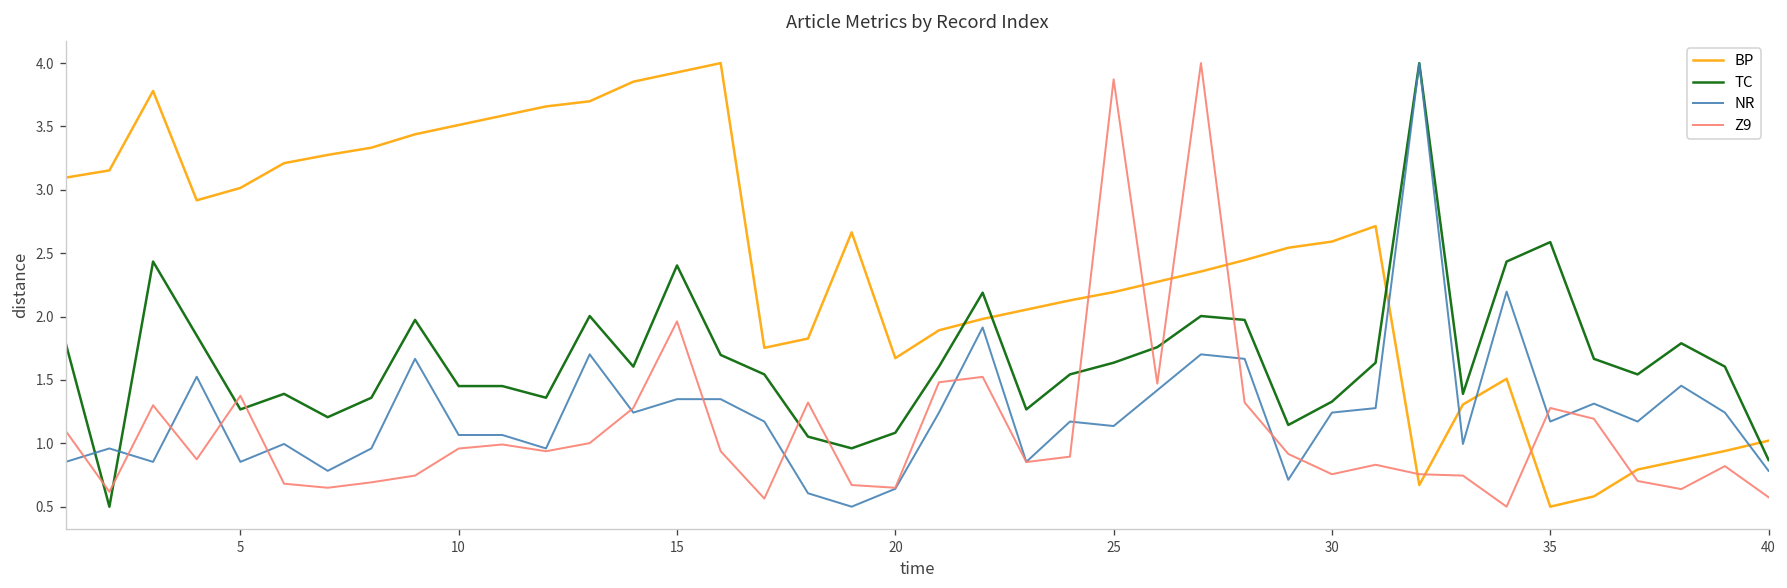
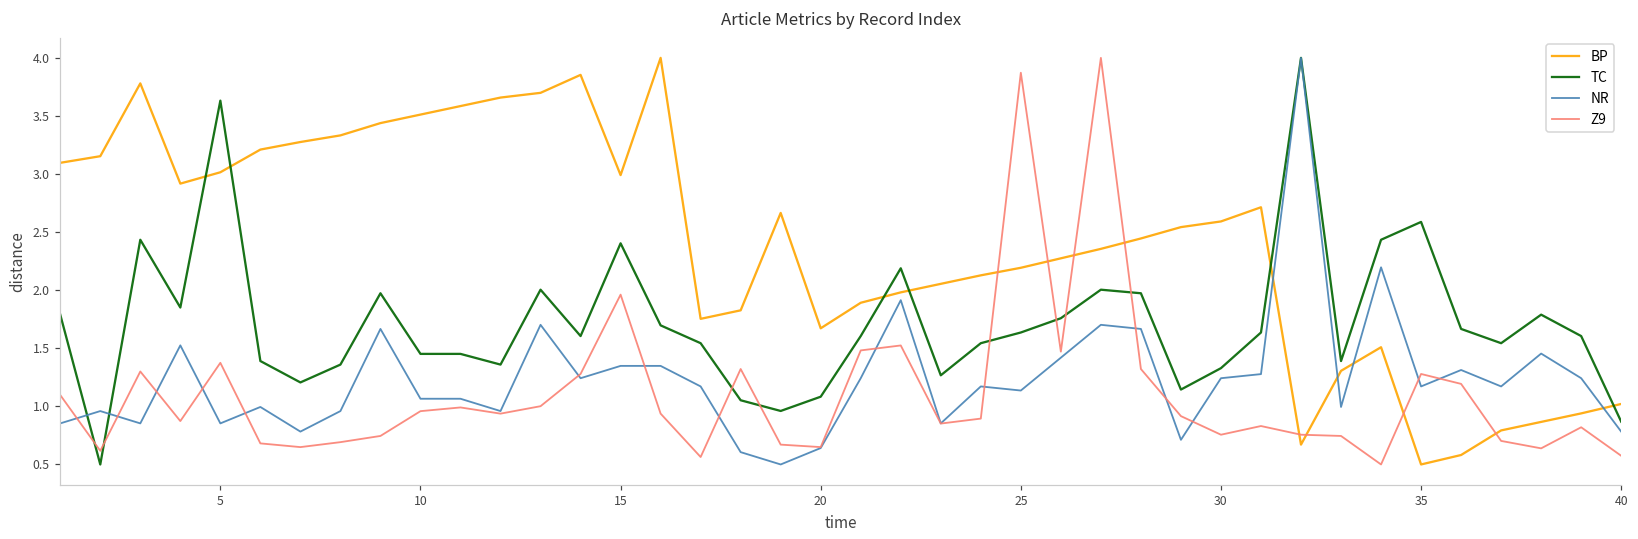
TC, 5: 1.27 -> 3.63
BP, 15: 3.93 -> 2.99
